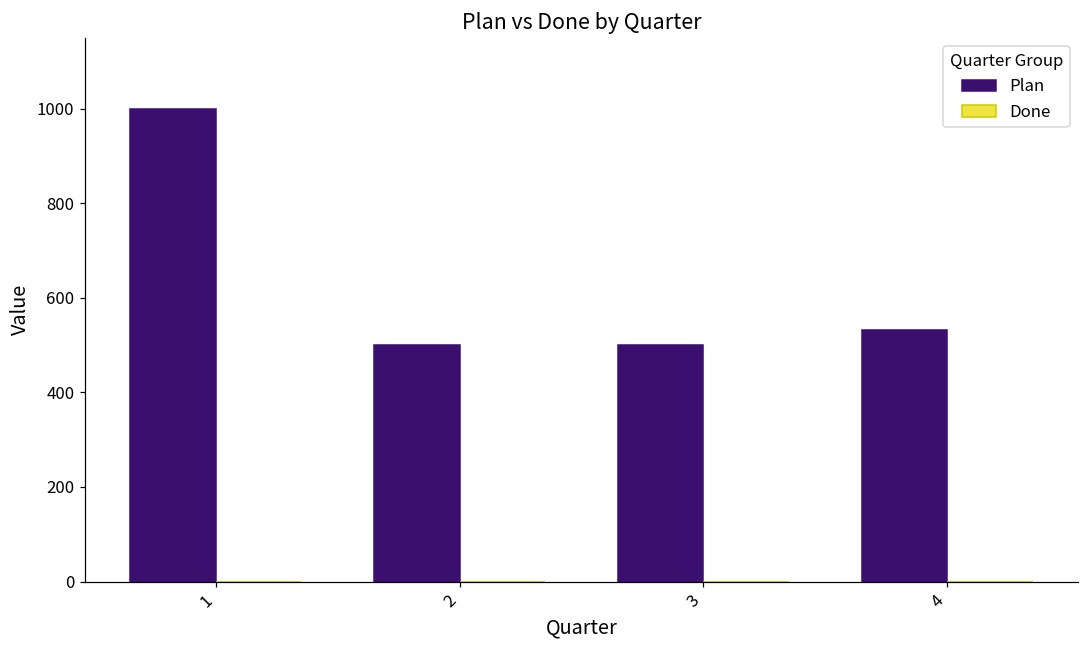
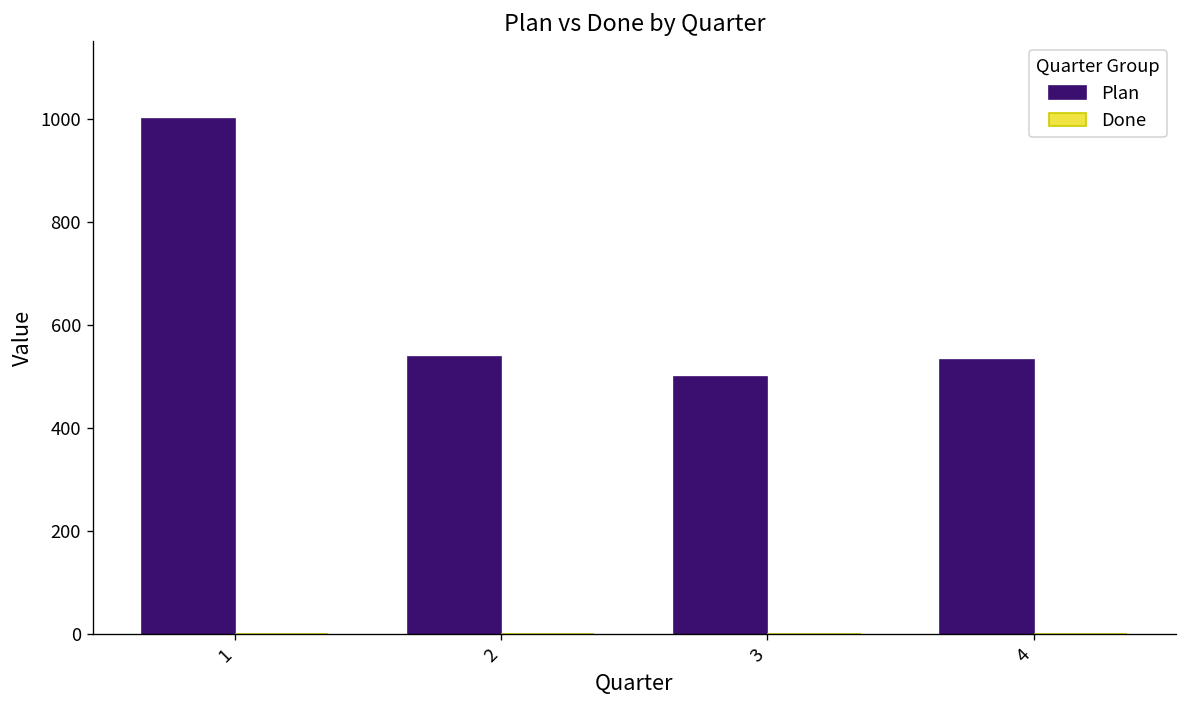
Plan, 2: 500 -> 540
